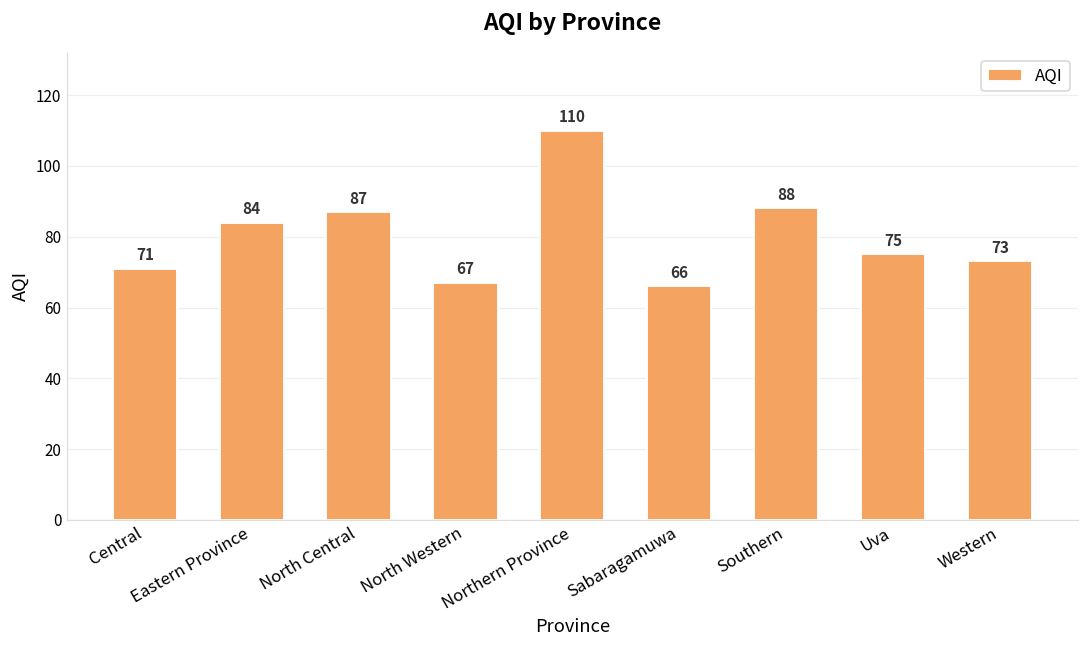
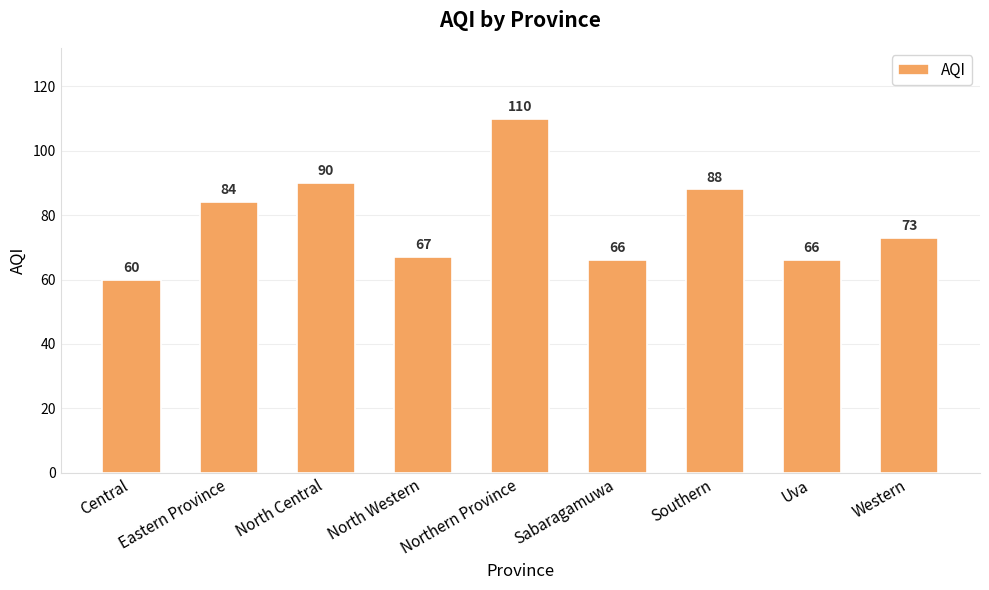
Central: 71 -> 60
North Central: 87 -> 90
Uva: 75 -> 66
